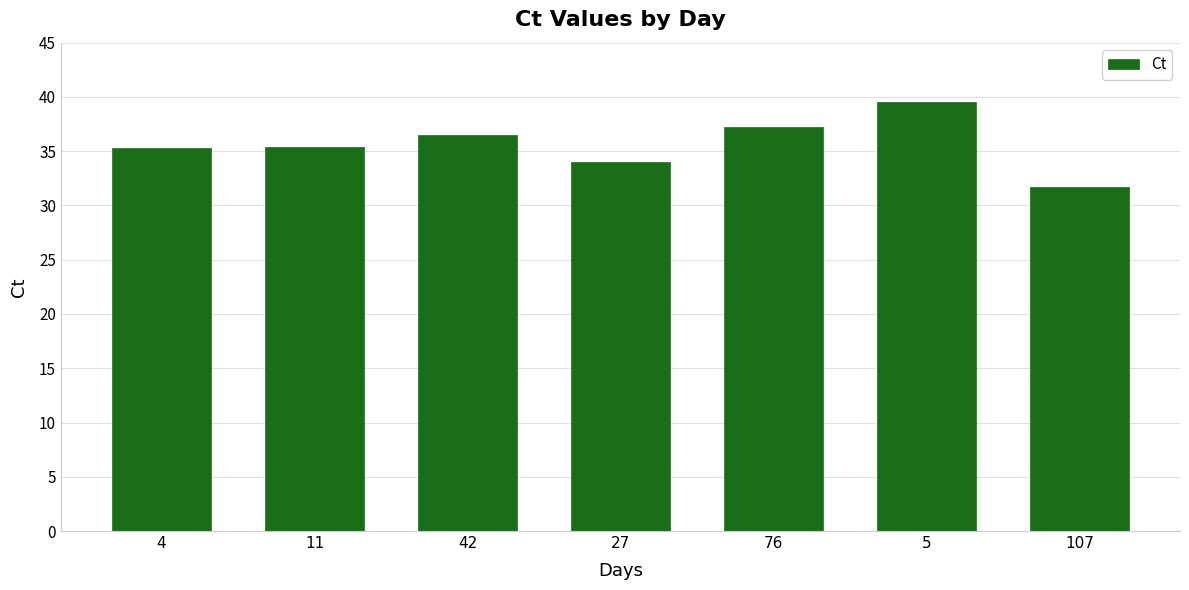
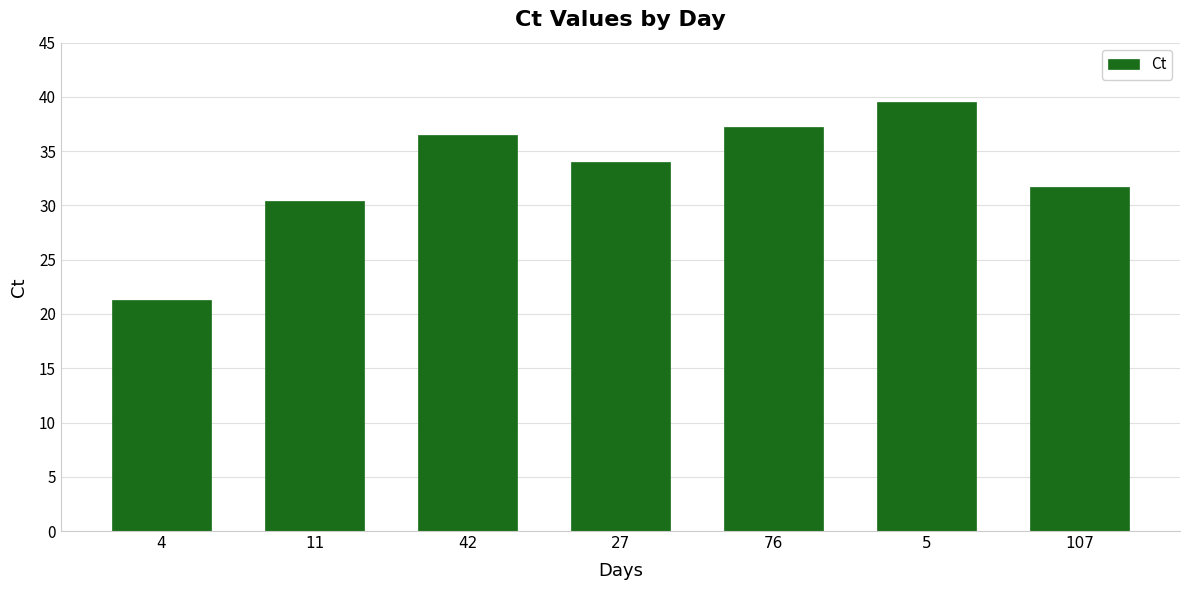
4: 35.3 -> 21.3
11: 35.4 -> 30.4
